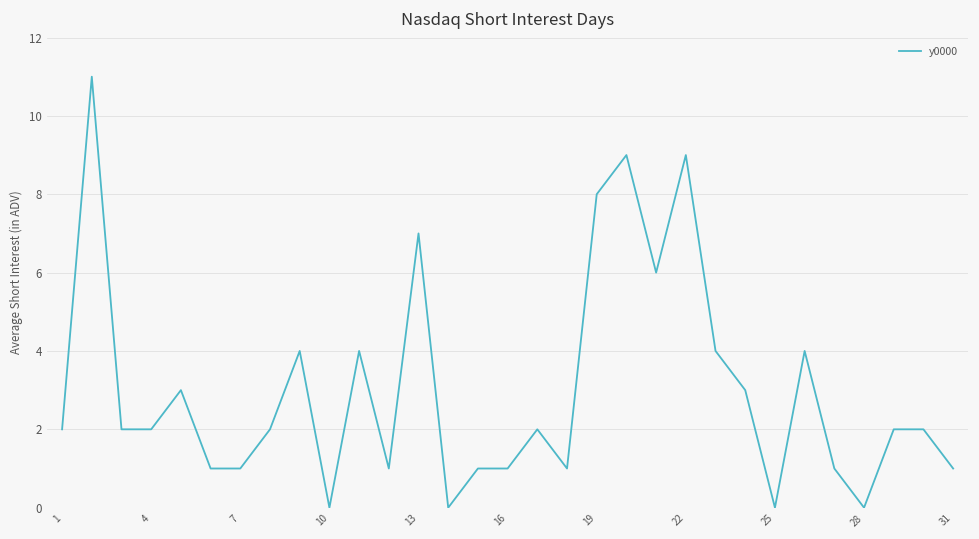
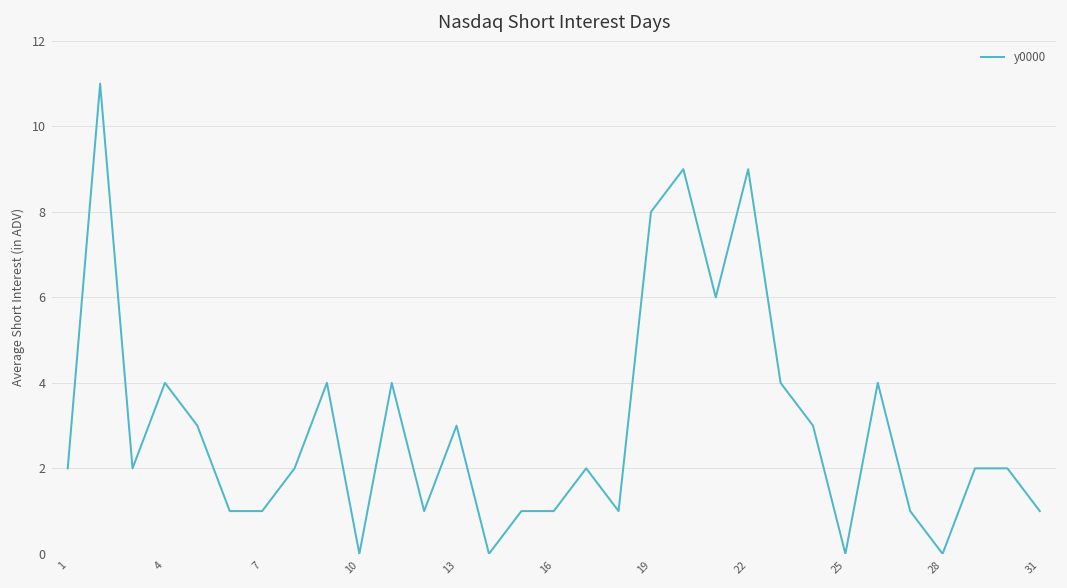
4: 2 -> 4
13: 7 -> 3
